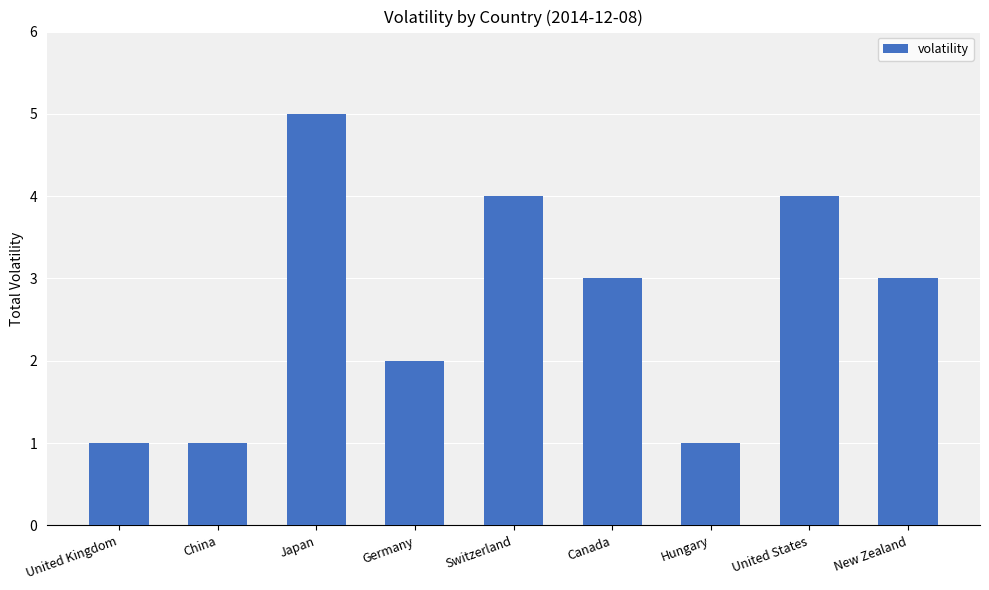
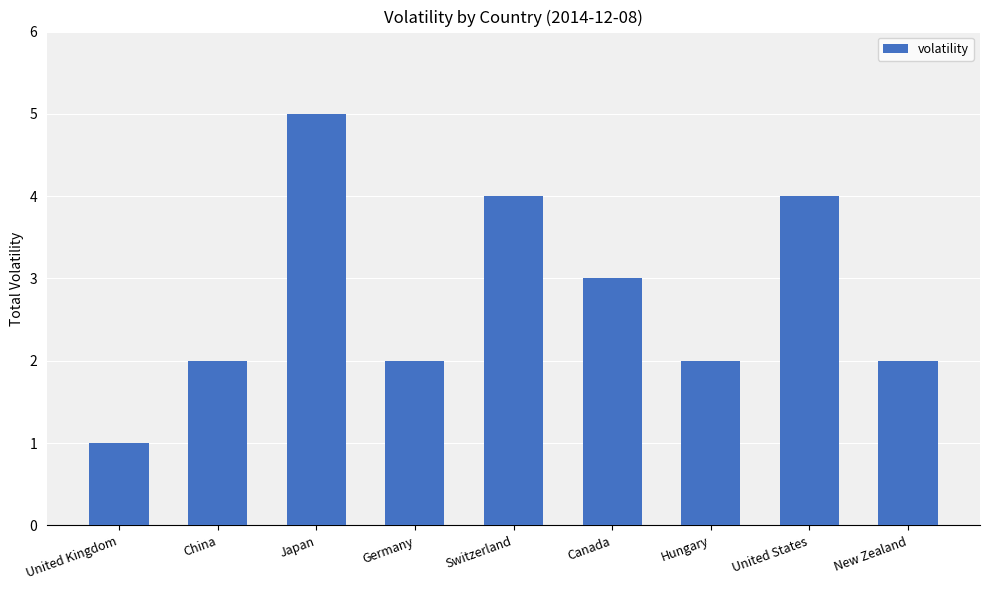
China: 1 -> 2
Hungary: 1 -> 2
New Zealand: 3 -> 2
